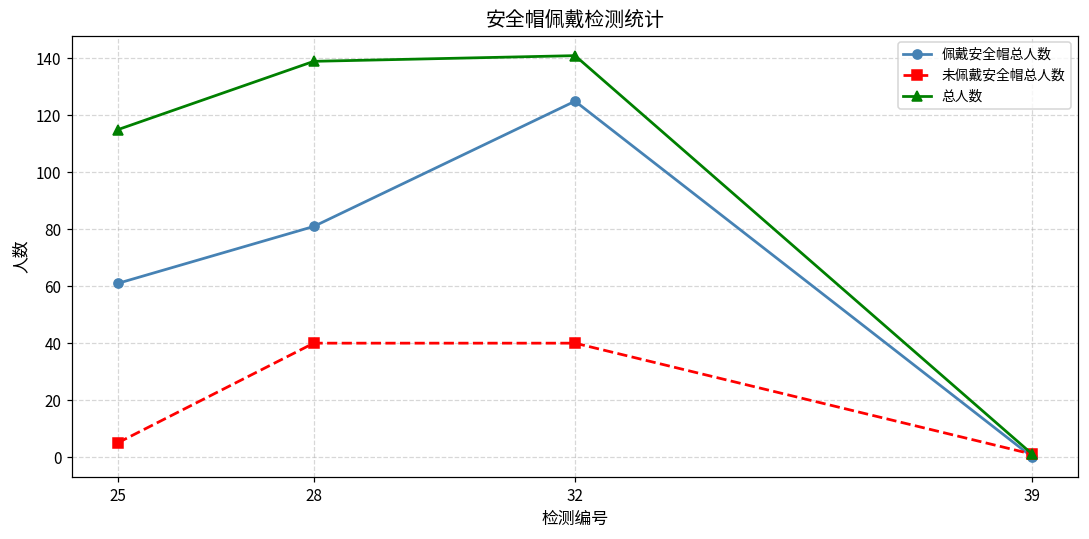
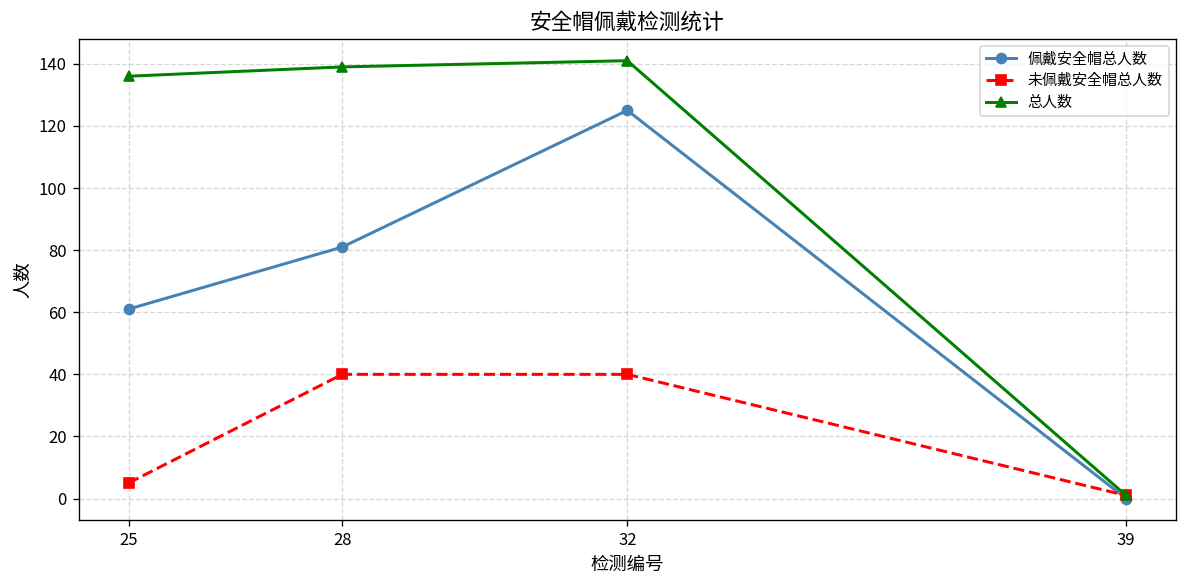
总人数, 25: 115 -> 136
